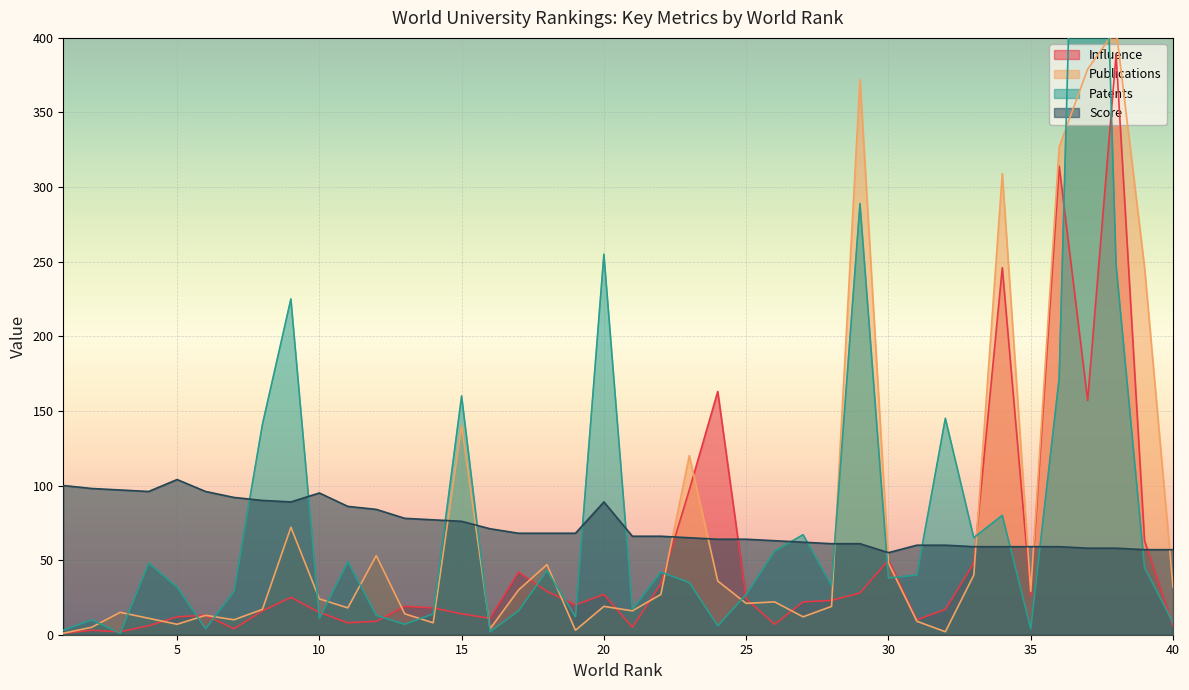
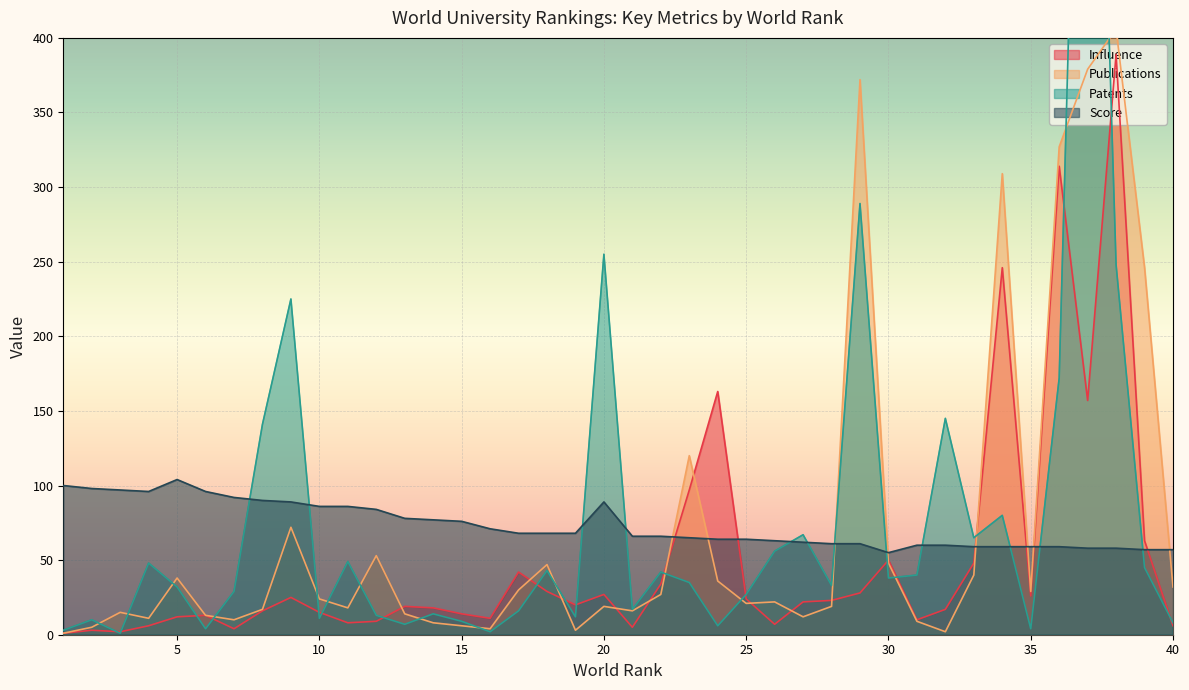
Publications, 5: 7 -> 38
Score, 10: 95 -> 86
Publications, 15: 140 -> 6
Patents, 15: 160 -> 9
